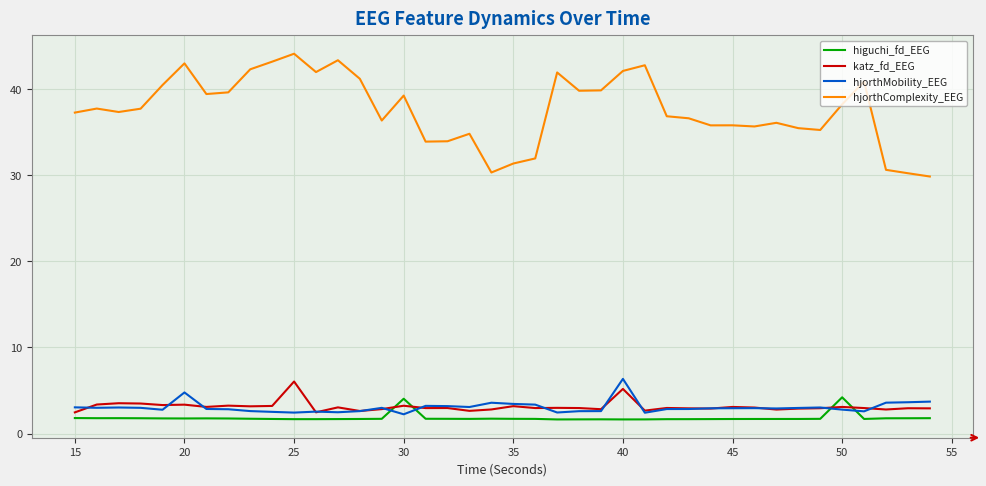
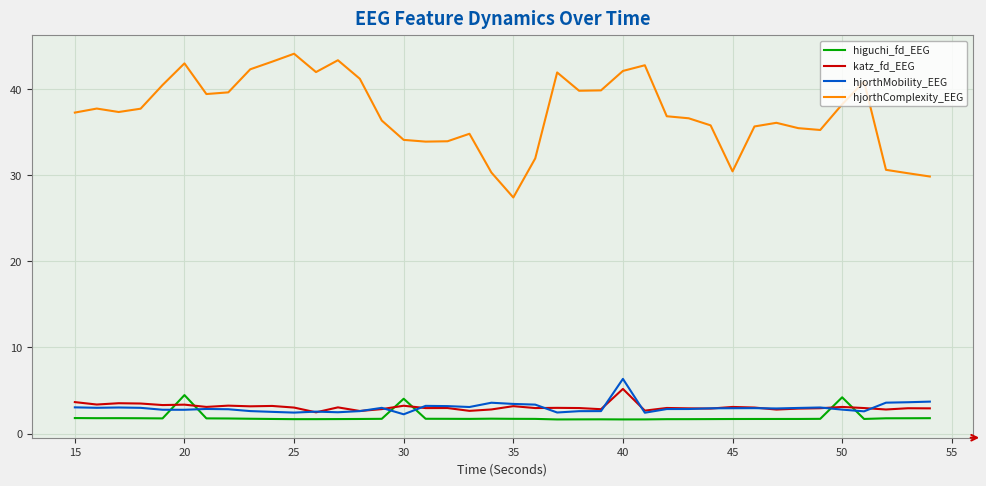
katz_fd_EEG, 15: 2 -> 4
higuchi_fd_EEG, 20: 2 -> 4
hjorthMobility_EEG, 20: 5 -> 3
katz_fd_EEG, 25: 6 -> 3
hjorthComplexity_EEG, 30: 39 -> 34
hjorthComplexity_EEG, 35: 31 -> 27
hjorthComplexity_EEG, 45: 36 -> 30
